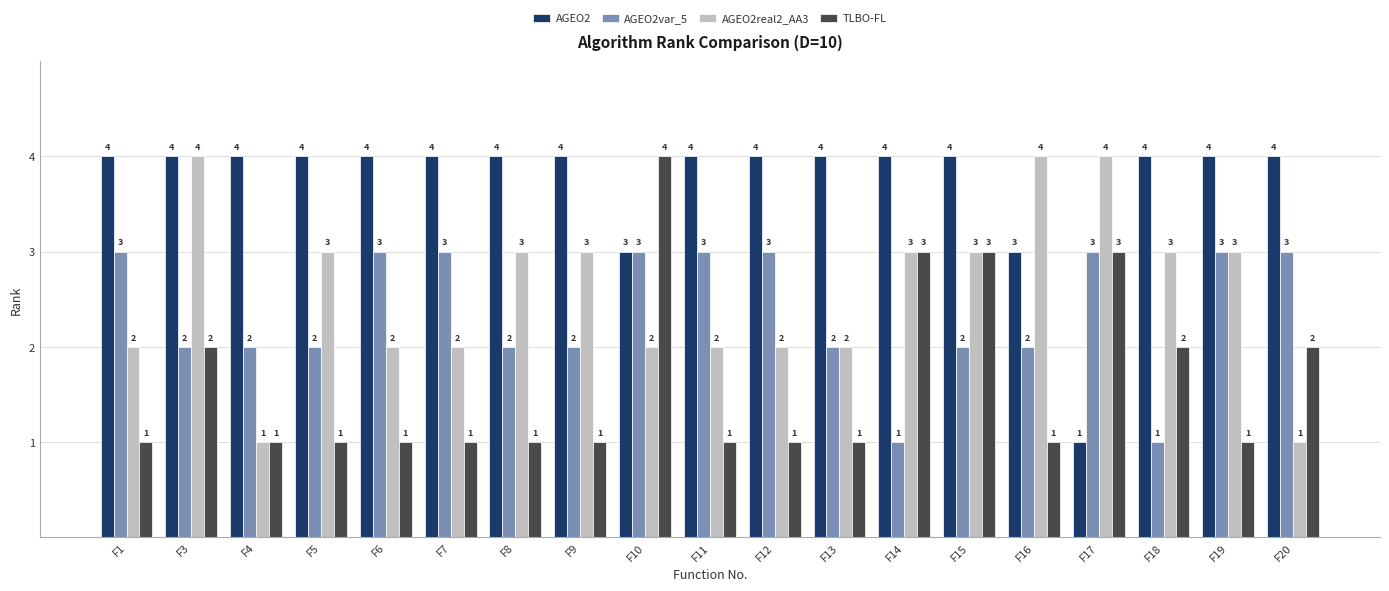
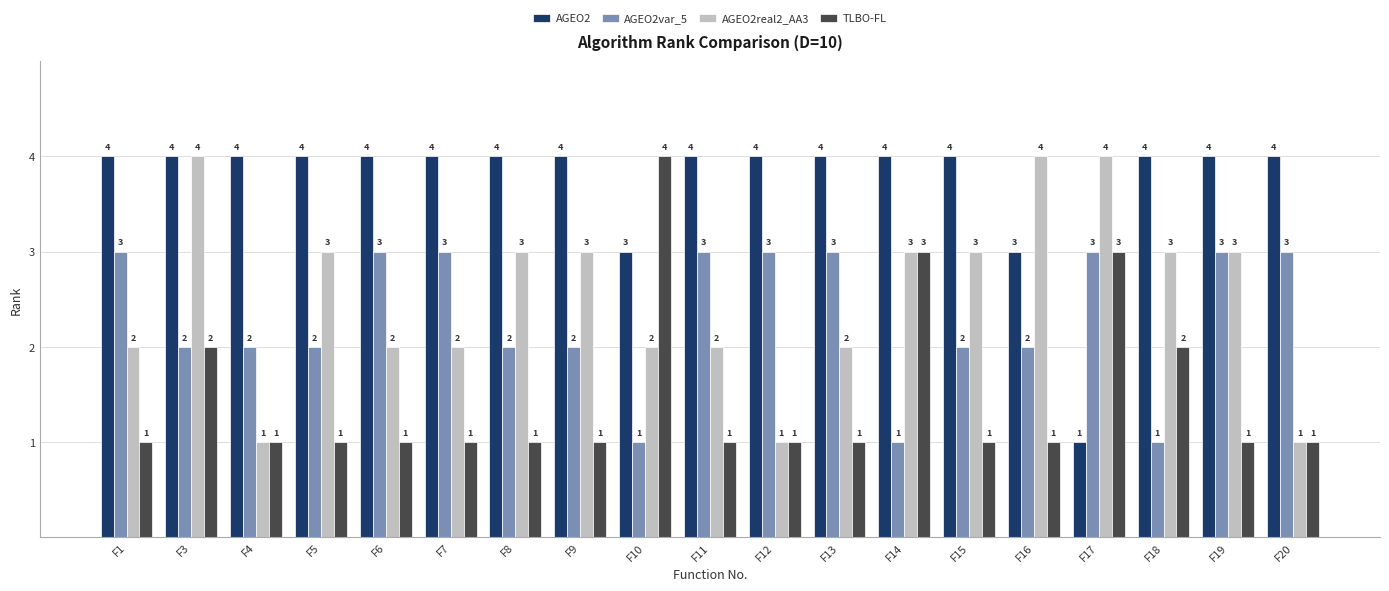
AGEO2var_5, F10: 3 -> 1
AGEO2real2_AA3, F12: 2 -> 1
AGEO2var_5, F13: 2 -> 3
TLBO-FL, F15: 3 -> 1
TLBO-FL, F20: 2 -> 1
